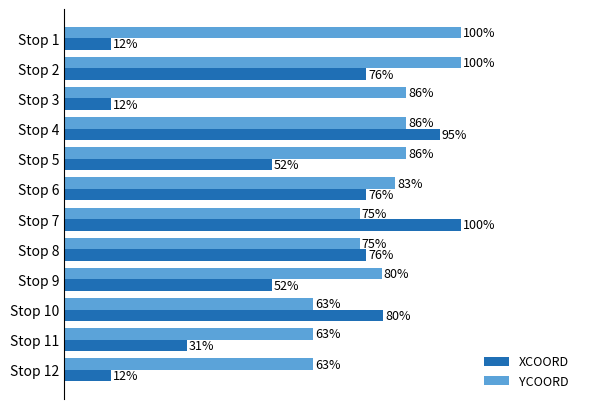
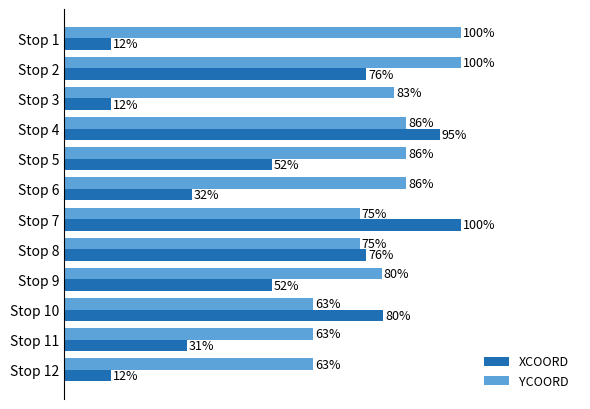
YCOORD, Stop 3: 86% -> 83%
YCOORD, Stop 6: 83% -> 86%
XCOORD, Stop 6: 76% -> 32%
